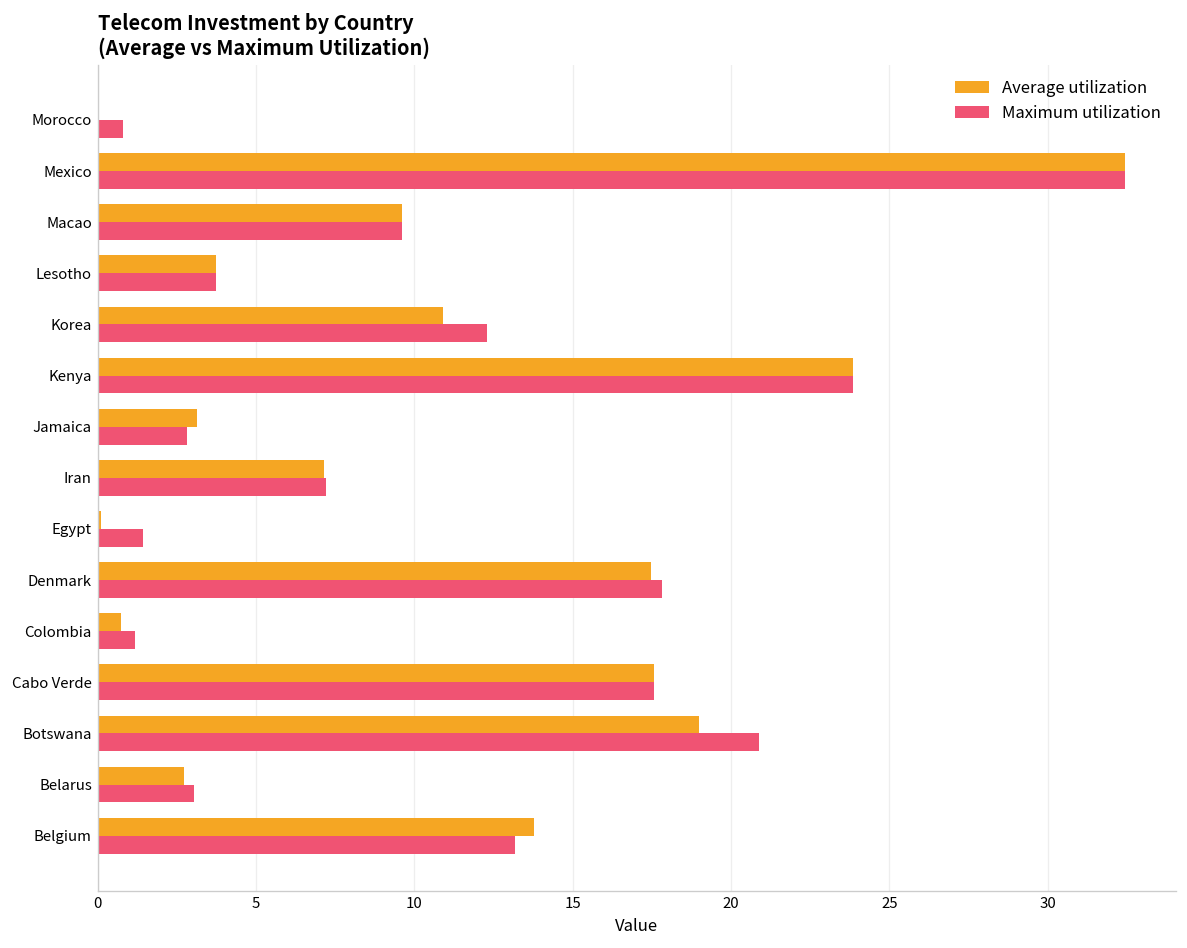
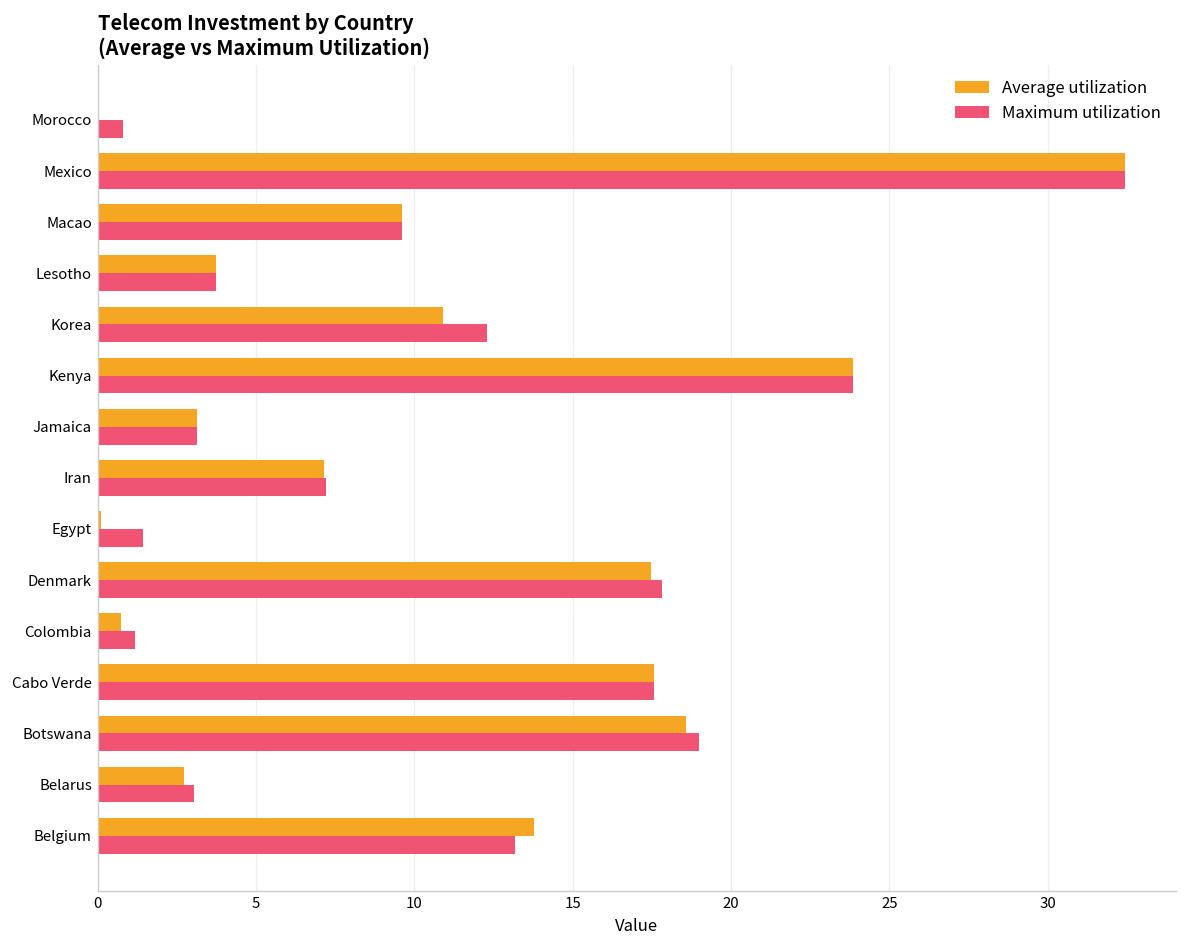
Maximum utilization, Jamaica: 2.8 -> 3.1
Average utilization, Botswana: 19.0 -> 18.6
Maximum utilization, Botswana: 20.9 -> 19.0
